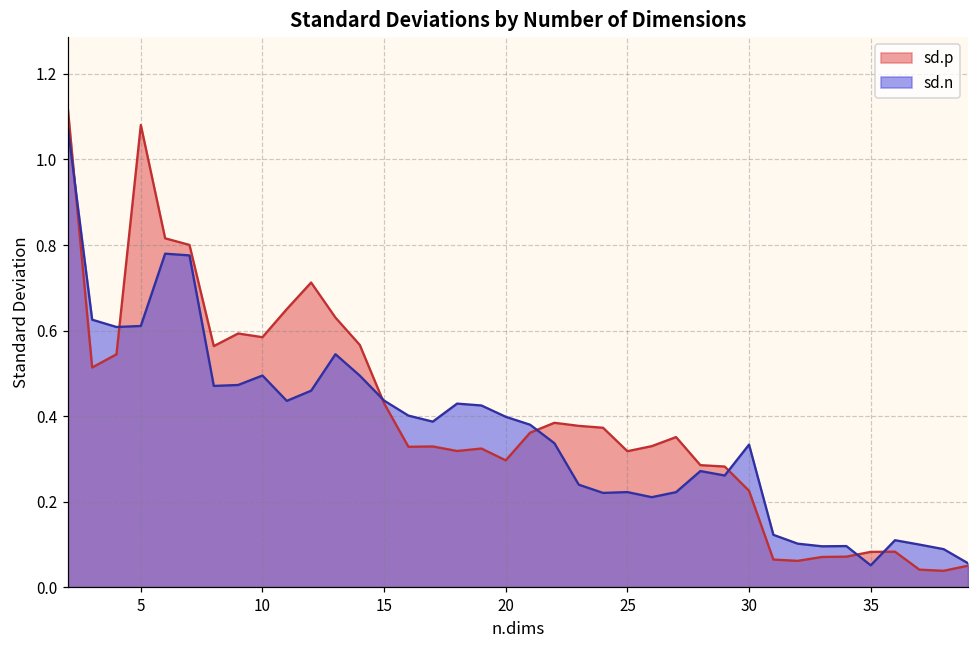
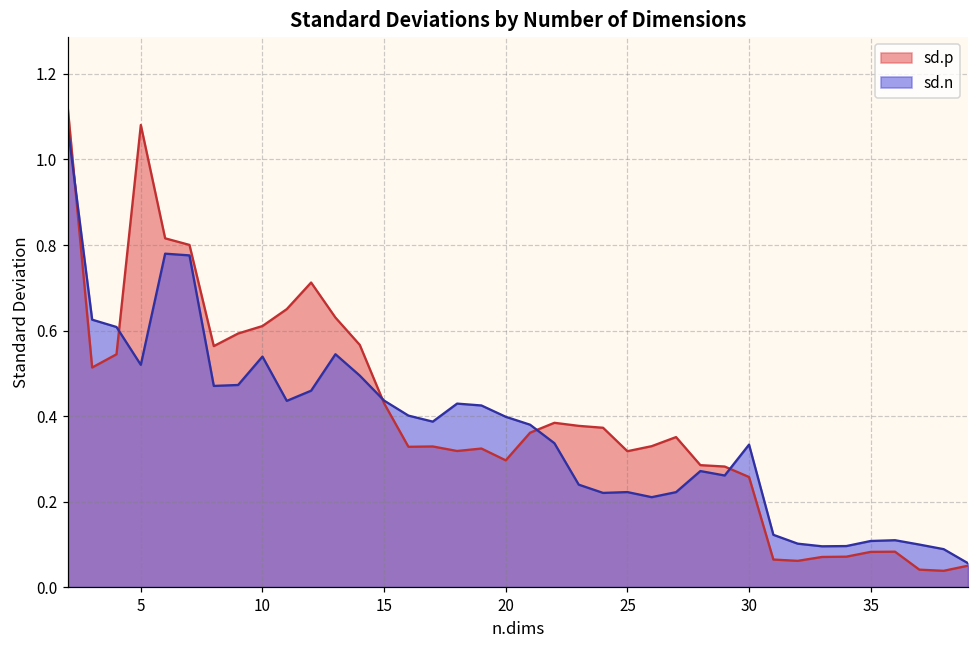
sd.n, 5: 0.61 -> 0.52
sd.p, 10: 0.58 -> 0.61
sd.n, 10: 0.49 -> 0.54
sd.p, 30: 0.23 -> 0.26
sd.n, 35: 0.05 -> 0.11
